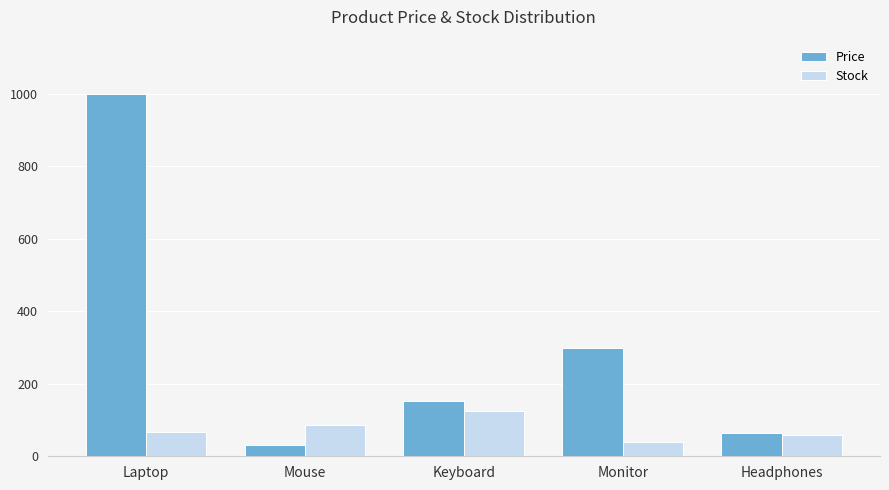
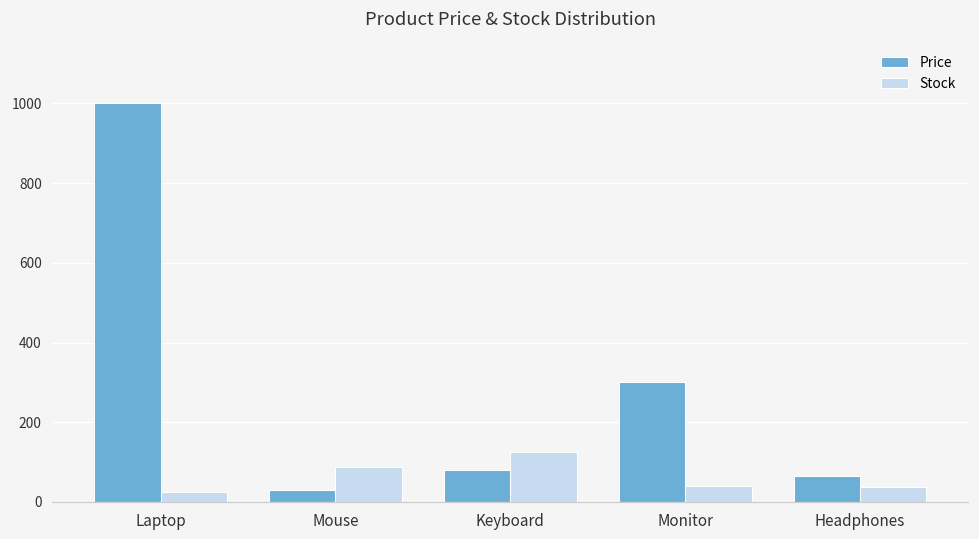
Stock, Laptop: 70 -> 30
Price, Keyboard: 150 -> 80
Stock, Headphones: 60 -> 40
